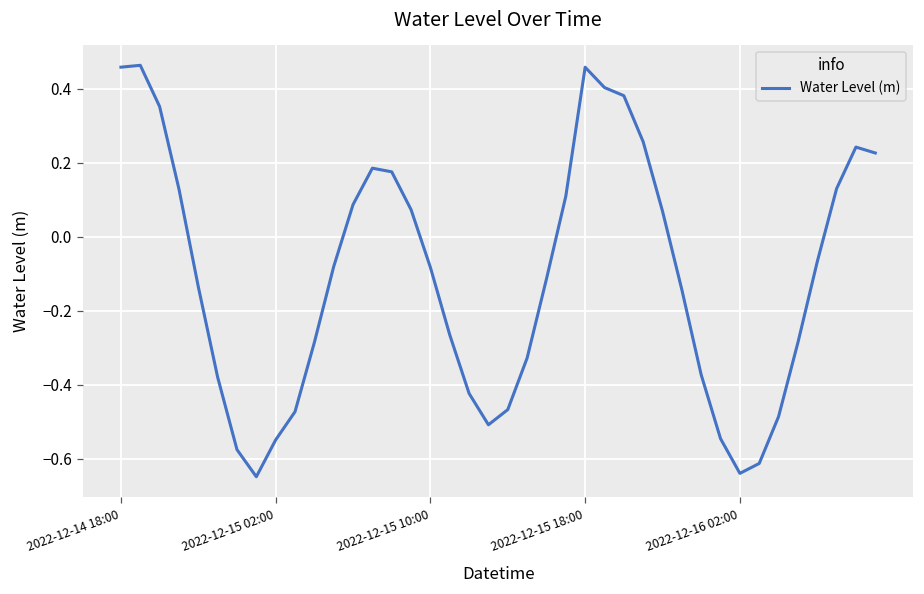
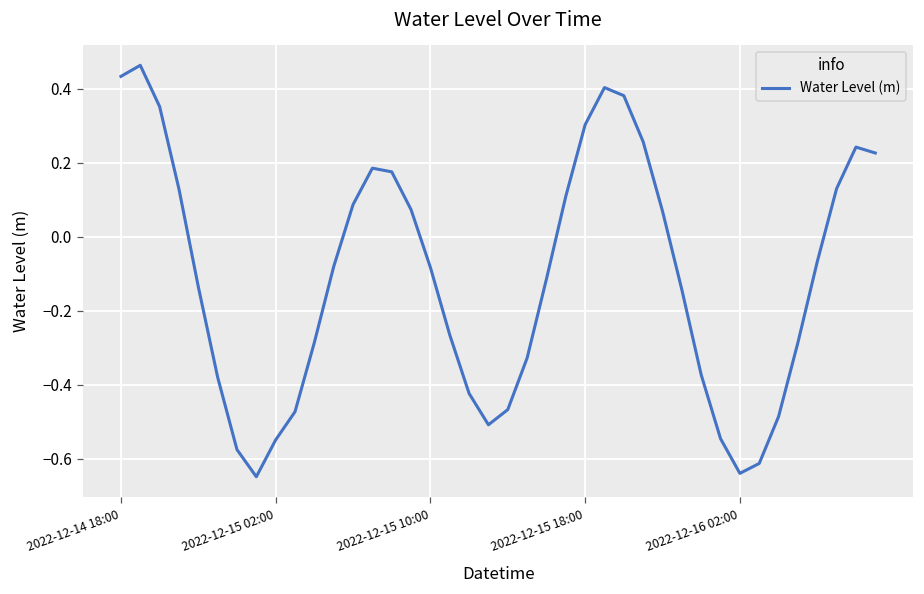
2022-12-14 18:00: 0.46 -> 0.43
2022-12-15 18:00: 0.46 -> 0.30
